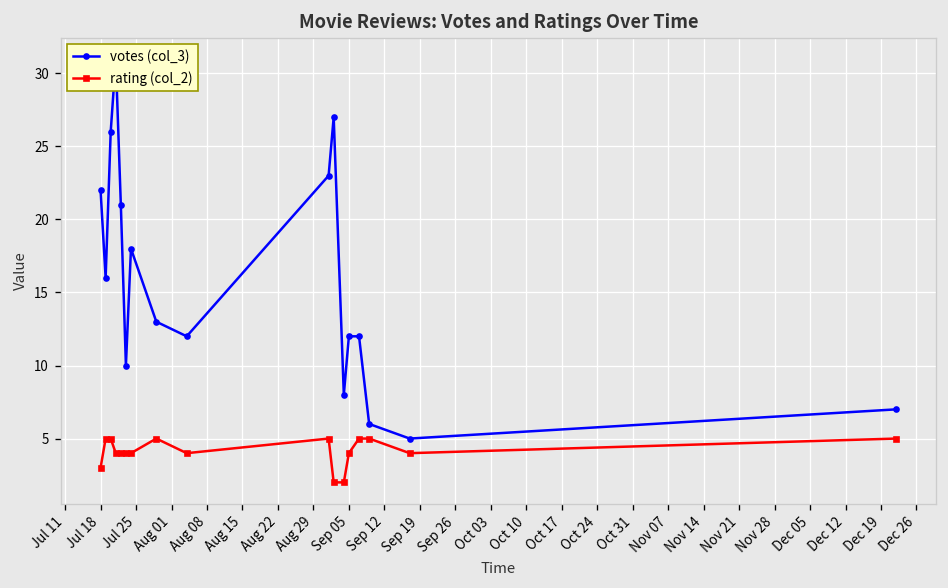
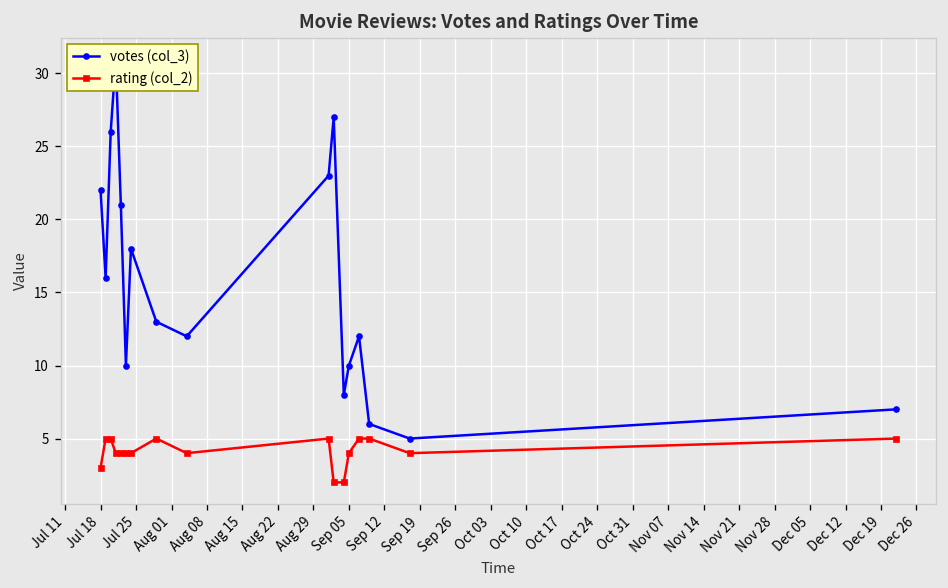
votes (col_3), Sep 05: 12 -> 10
